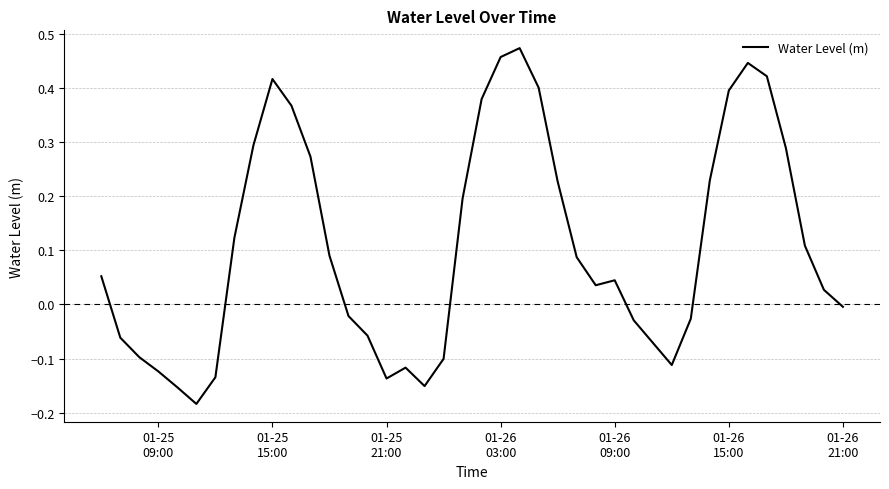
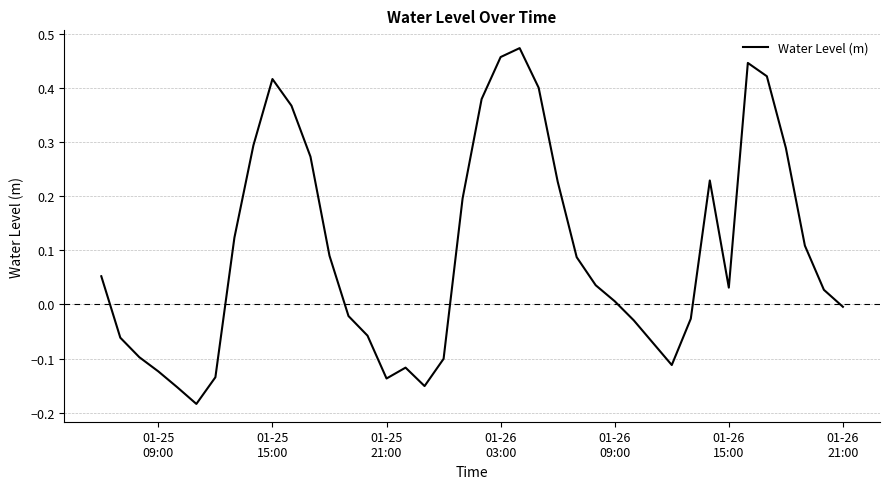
01-26 09:00: 0.04 -> 0.01
01-26 15:00: 0.40 -> 0.03
